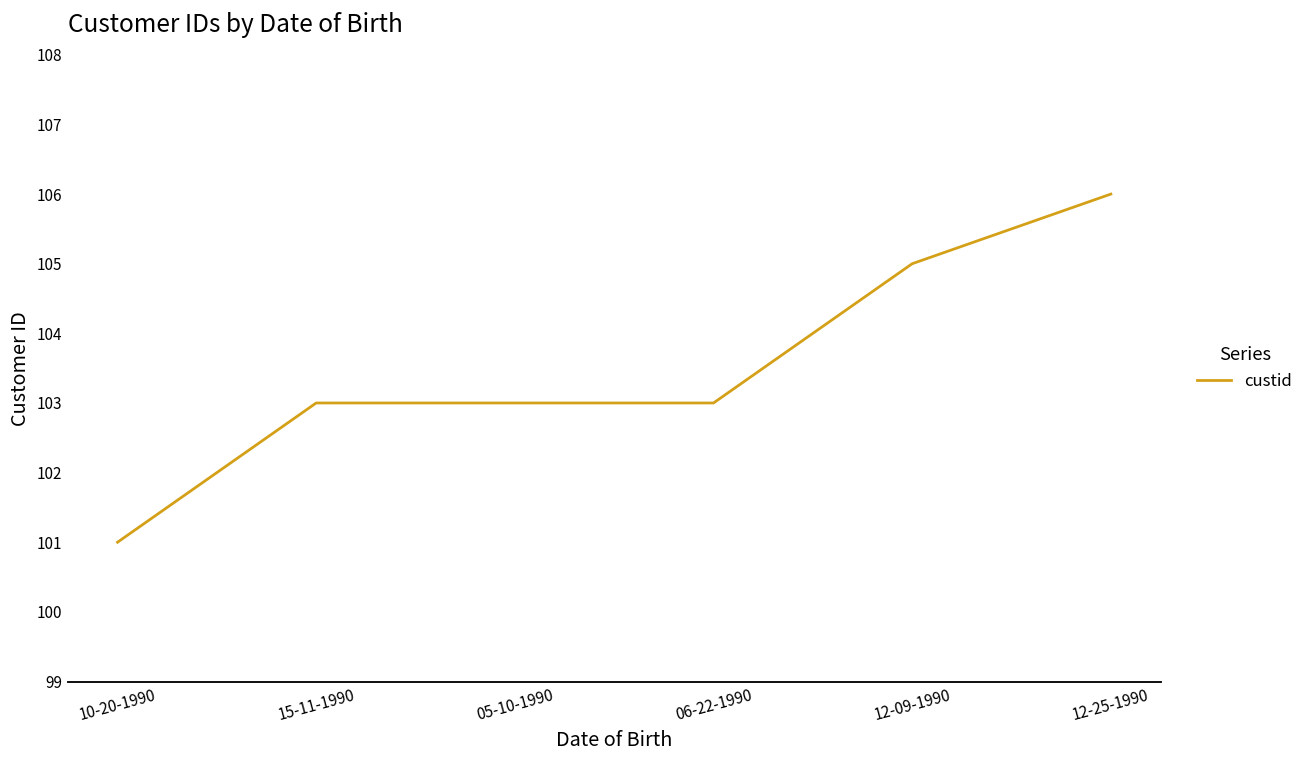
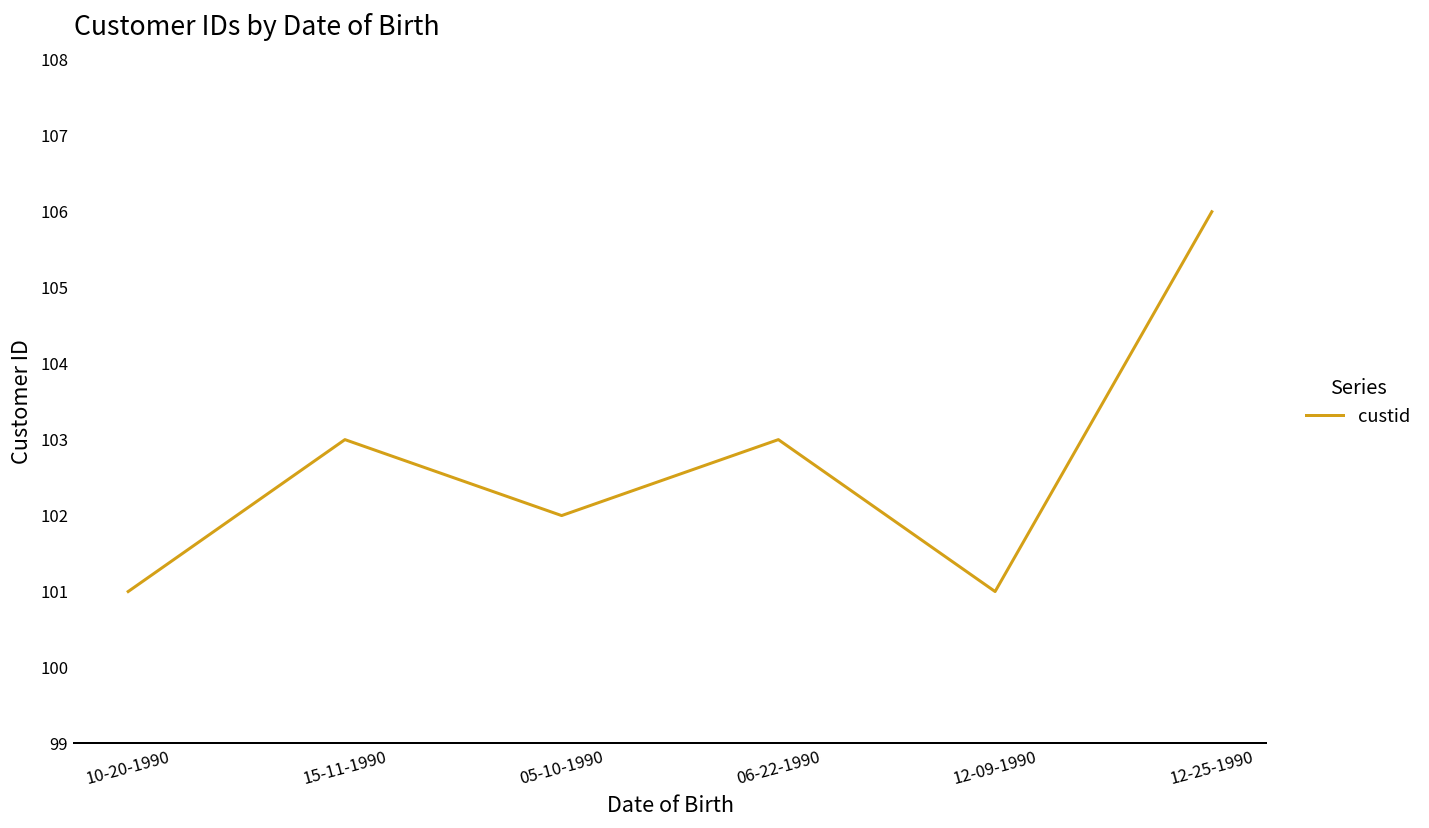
05-10-1990: 103 -> 102
12-09-1990: 105 -> 101
